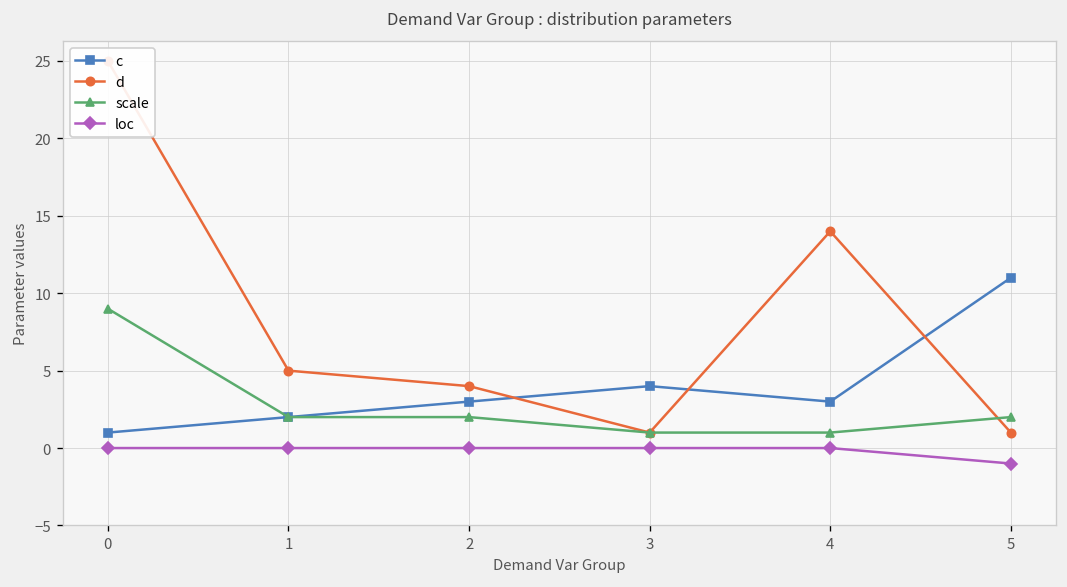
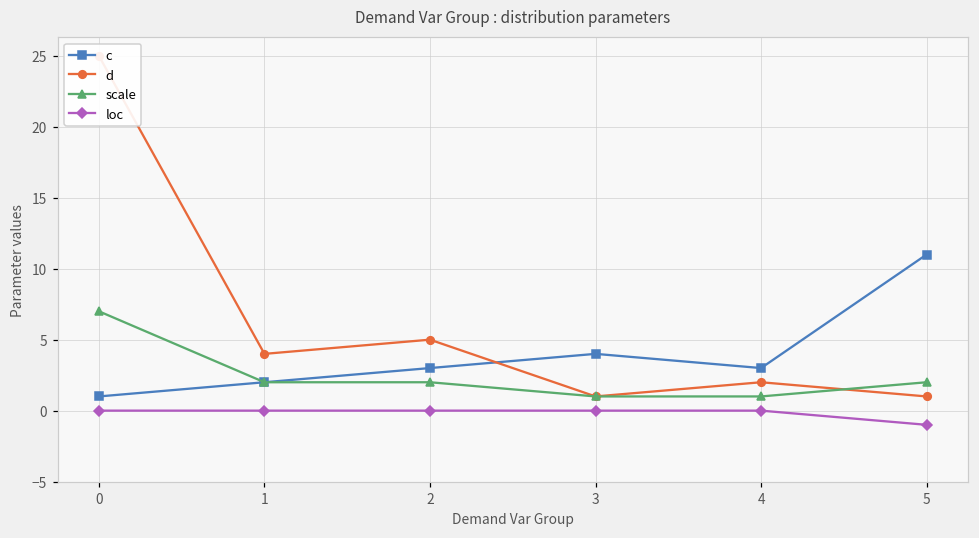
scale, 0: 9 -> 7
d, 1: 5 -> 4
d, 2: 4 -> 5
d, 4: 14 -> 2
